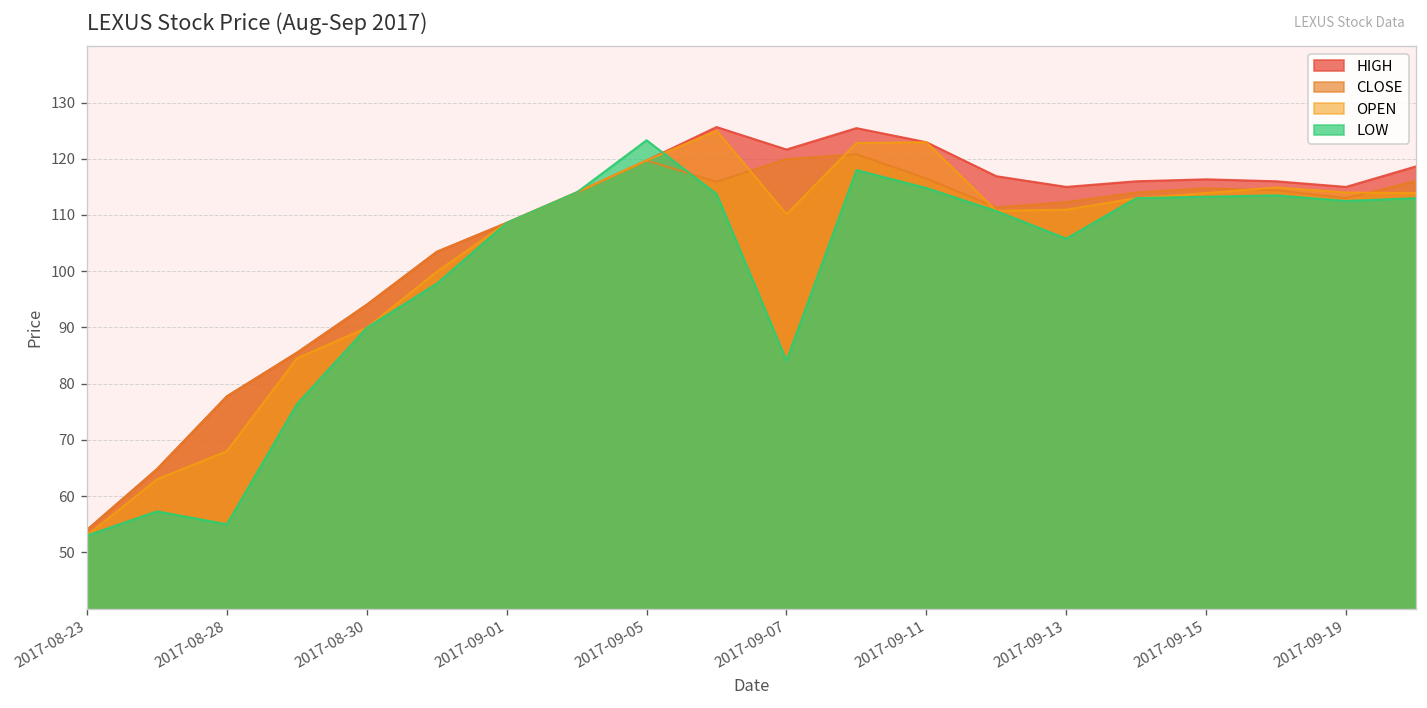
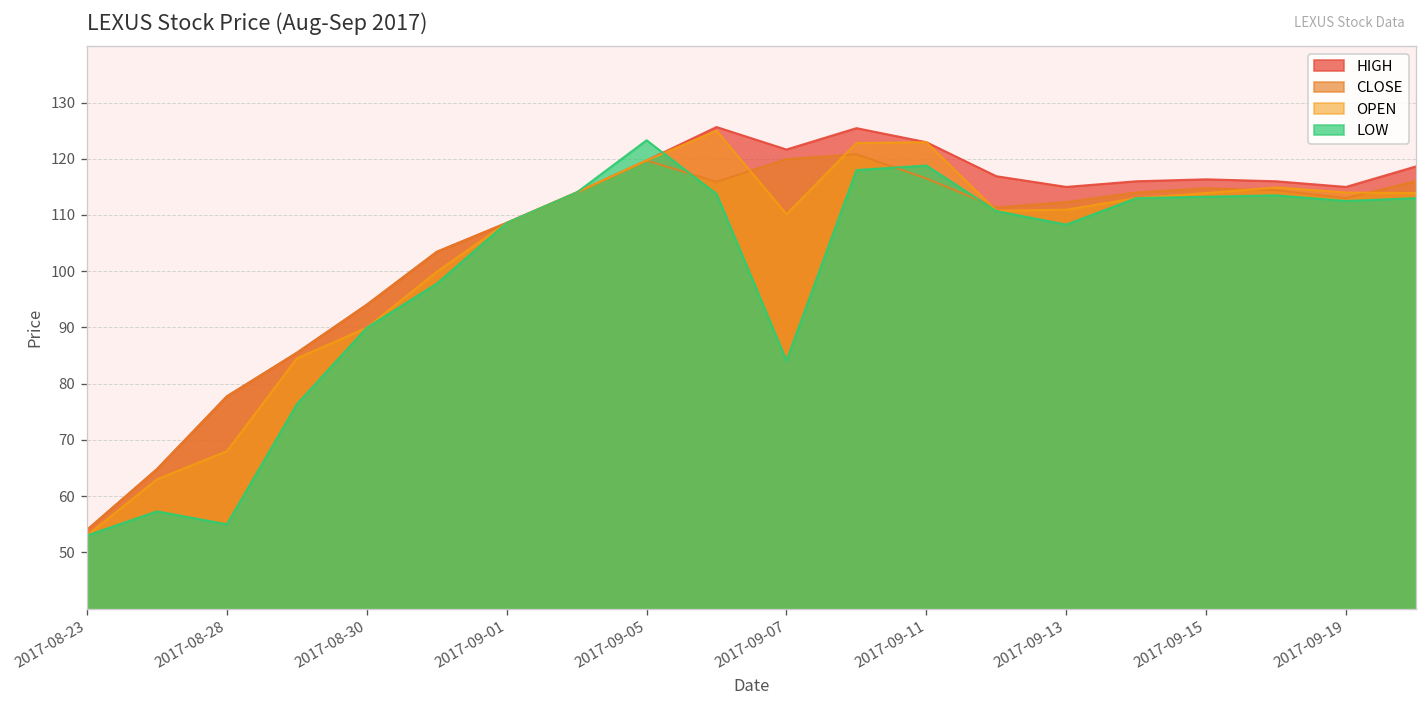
LOW, 2017-09-11: 115 -> 119
LOW, 2017-09-13: 106 -> 108
